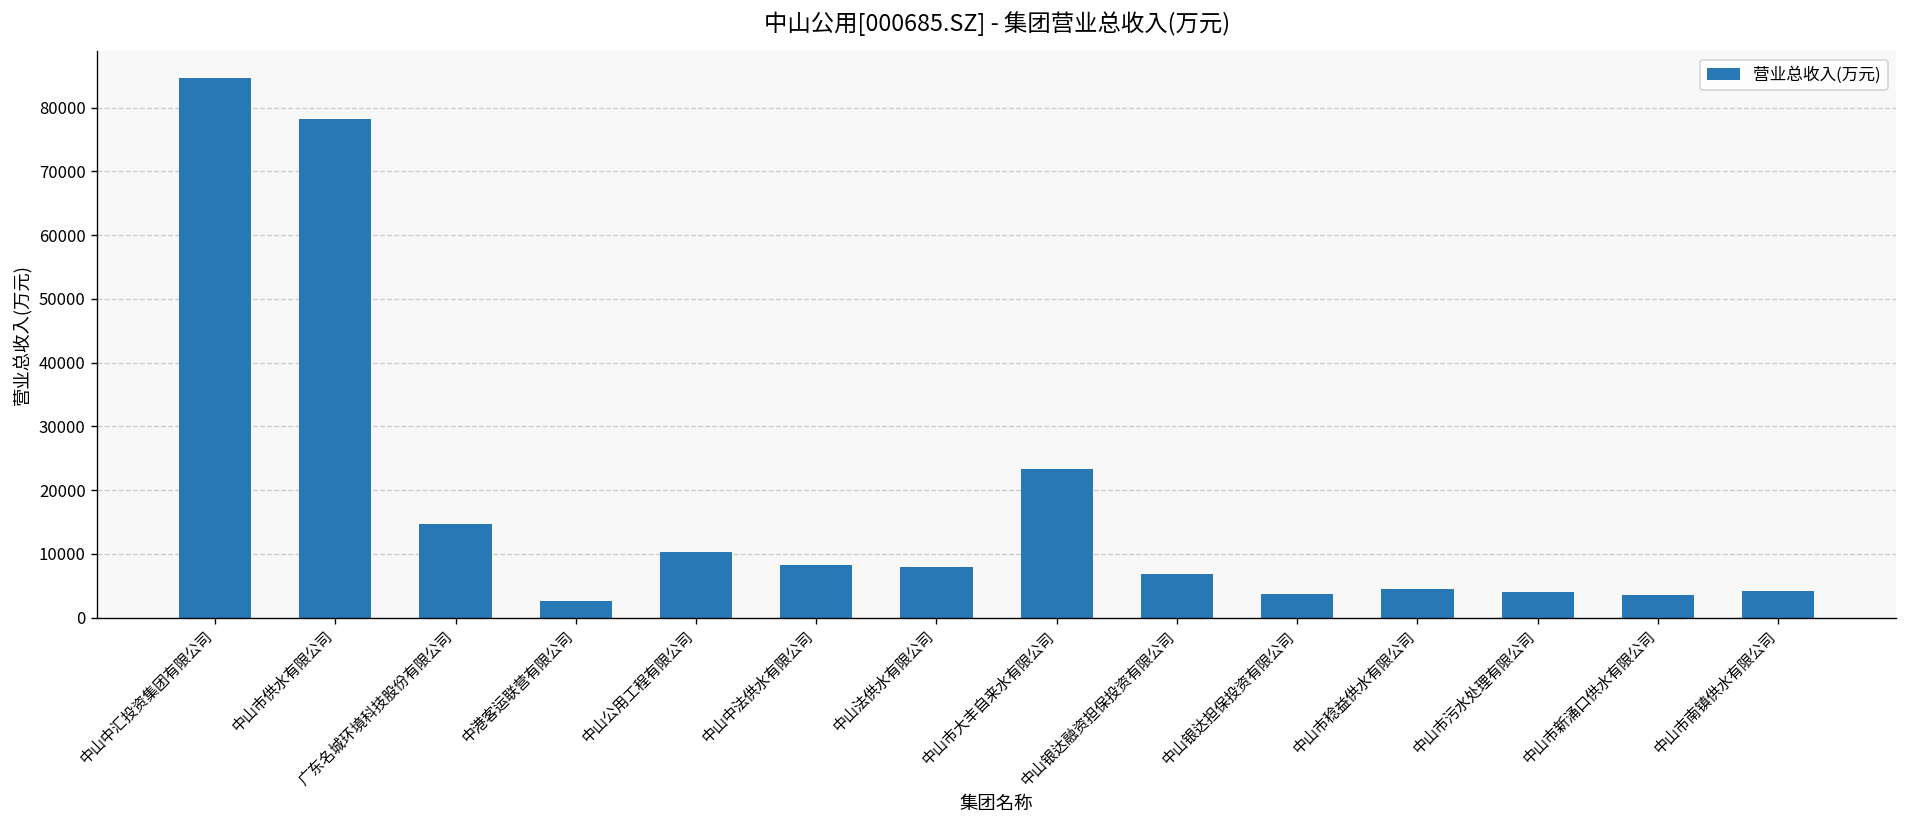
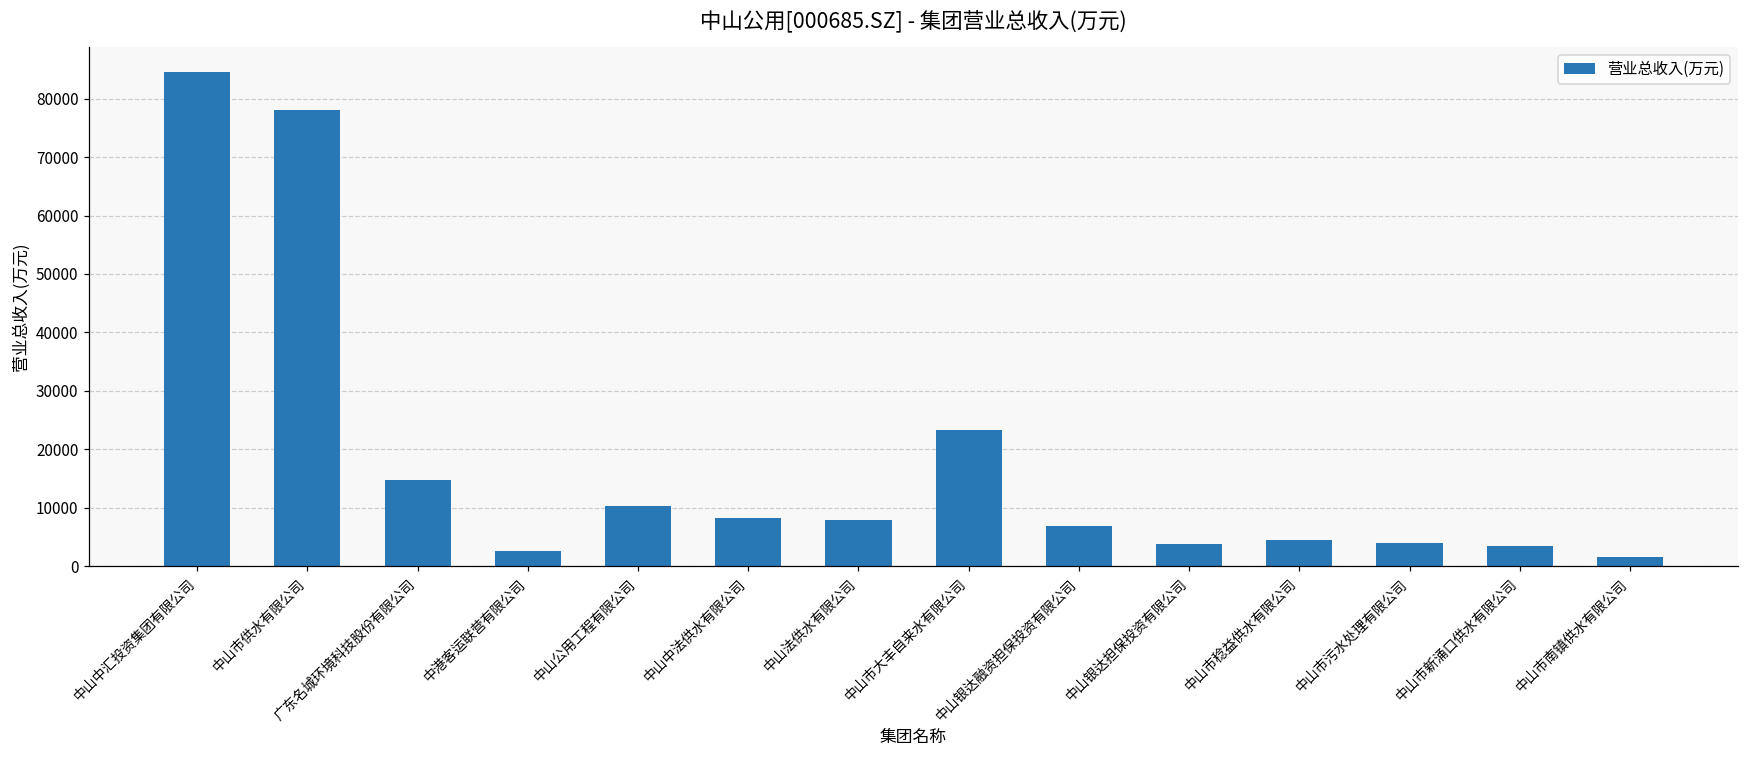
中山市南镇供水有限公司: 4000 -> 2000
